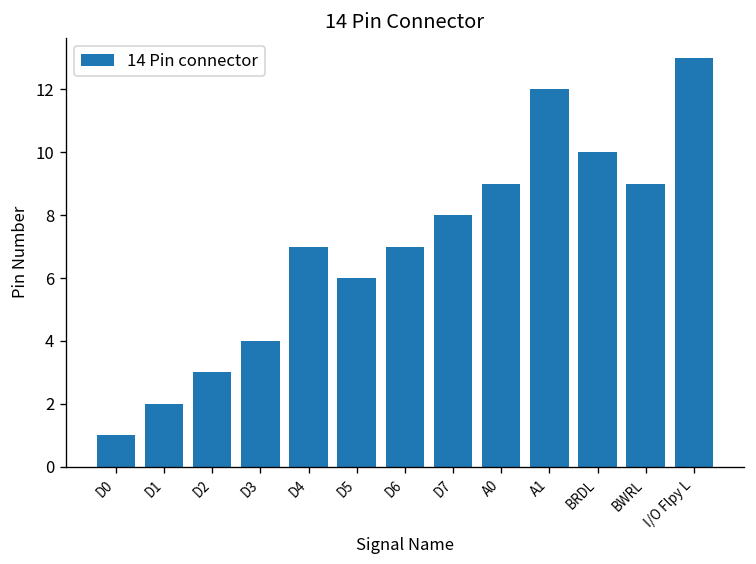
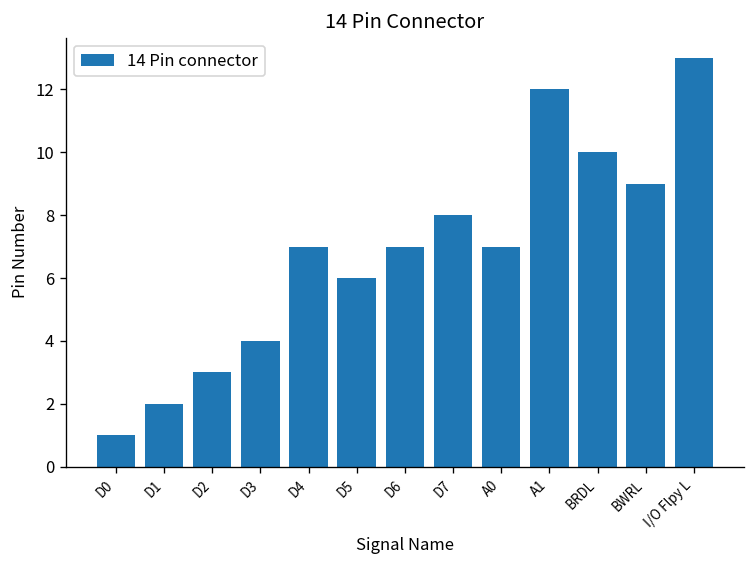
A0: 9 -> 7
